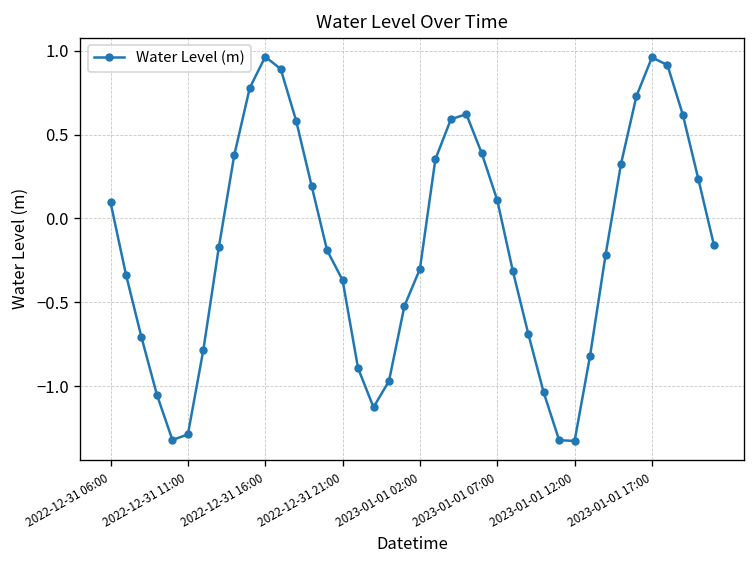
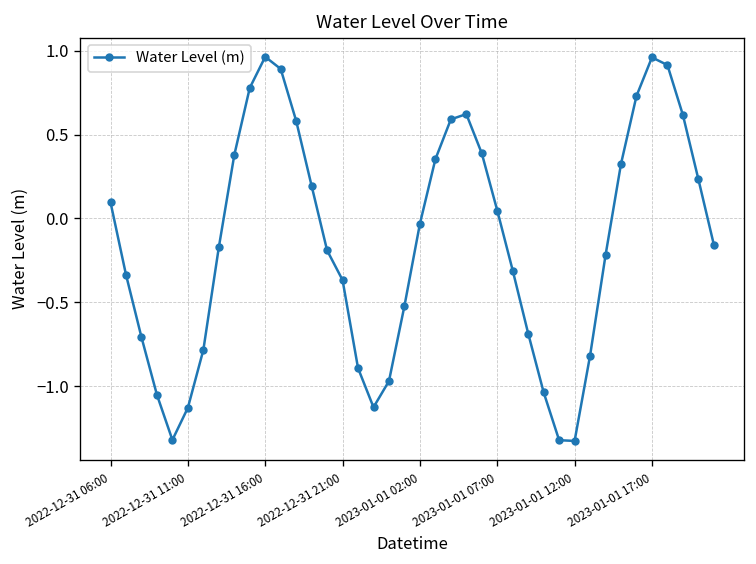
2022-12-31 11:00: -1.29 -> -1.13
2023-01-01 02:00: -0.30 -> -0.03
2023-01-01 07:00: 0.11 -> 0.05
